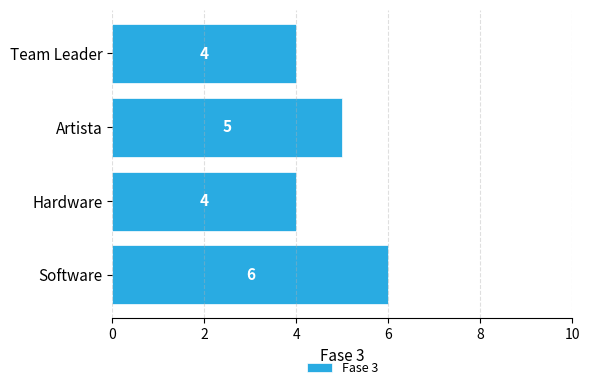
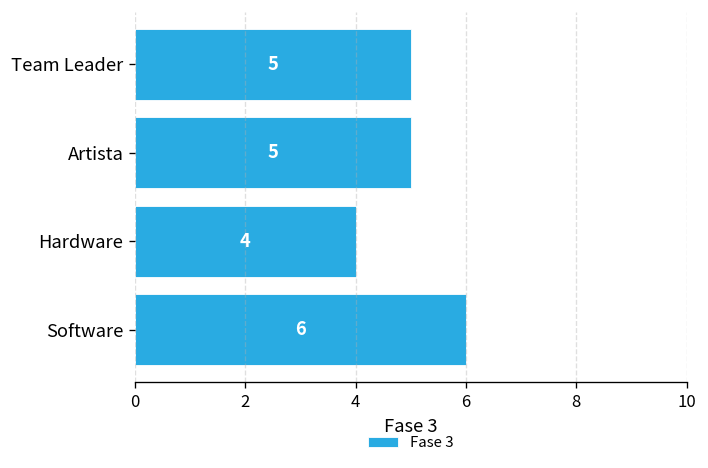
Team Leader: 4 -> 5
